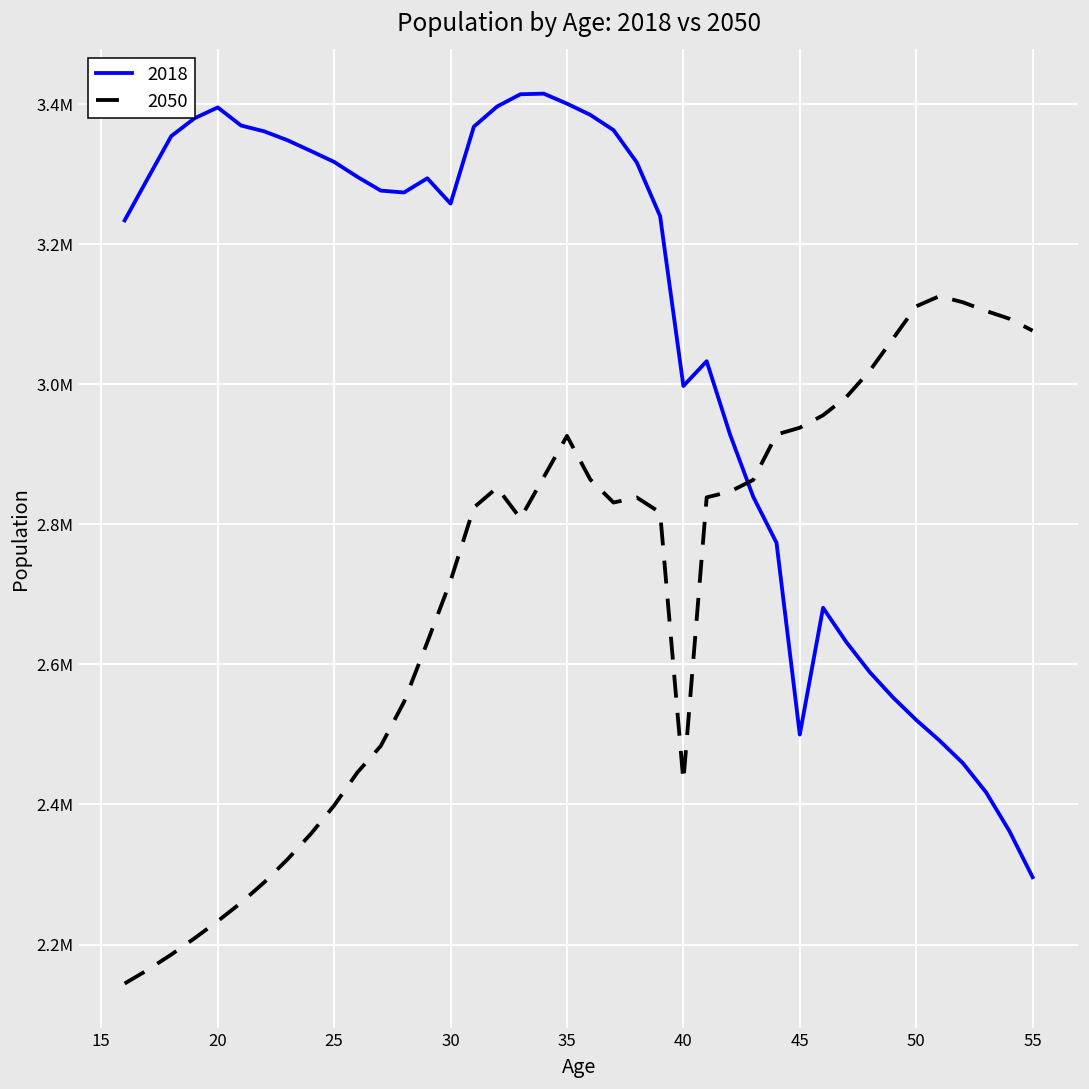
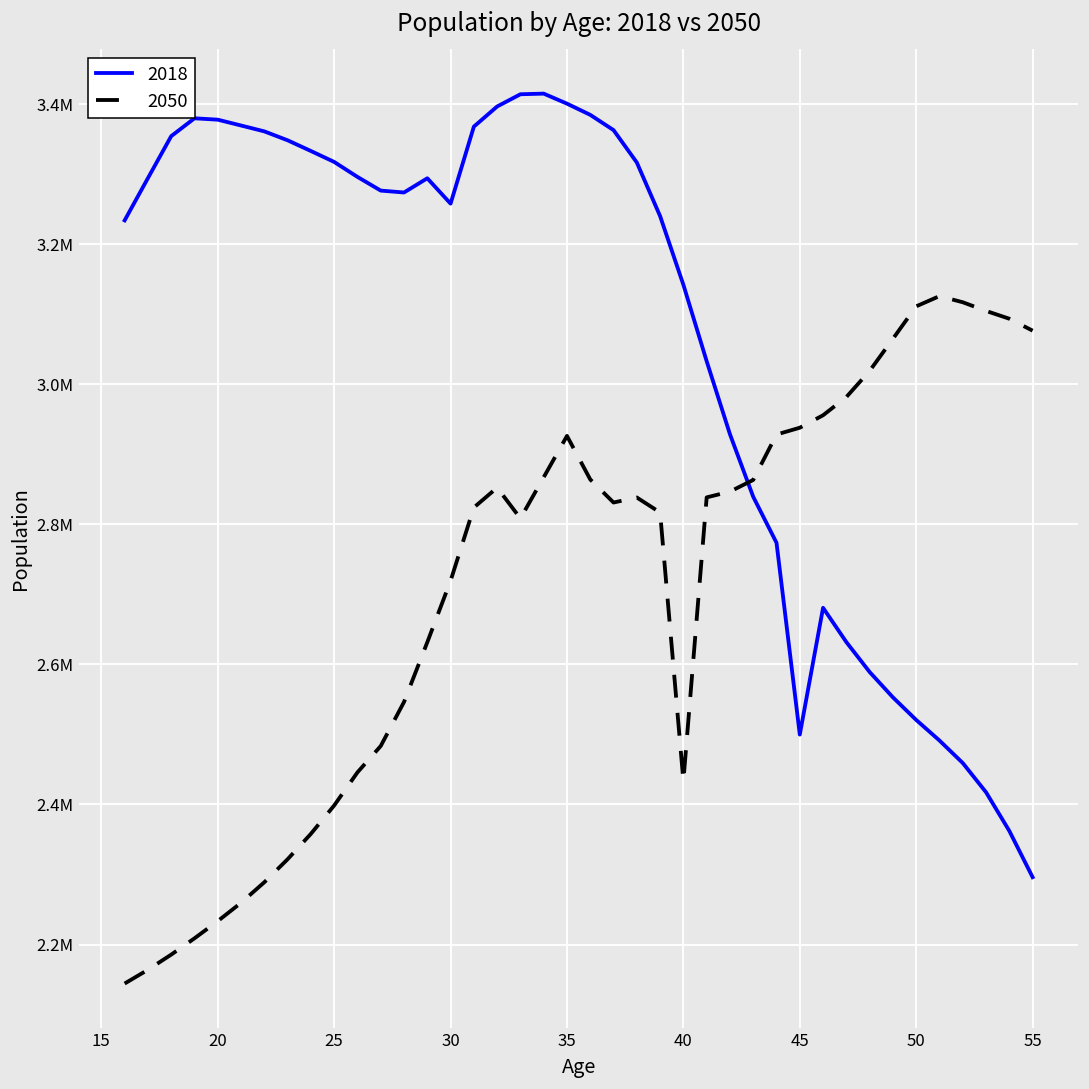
2018, 20: 3400000 -> 3380000
2018, 40: 3000000 -> 3140000
